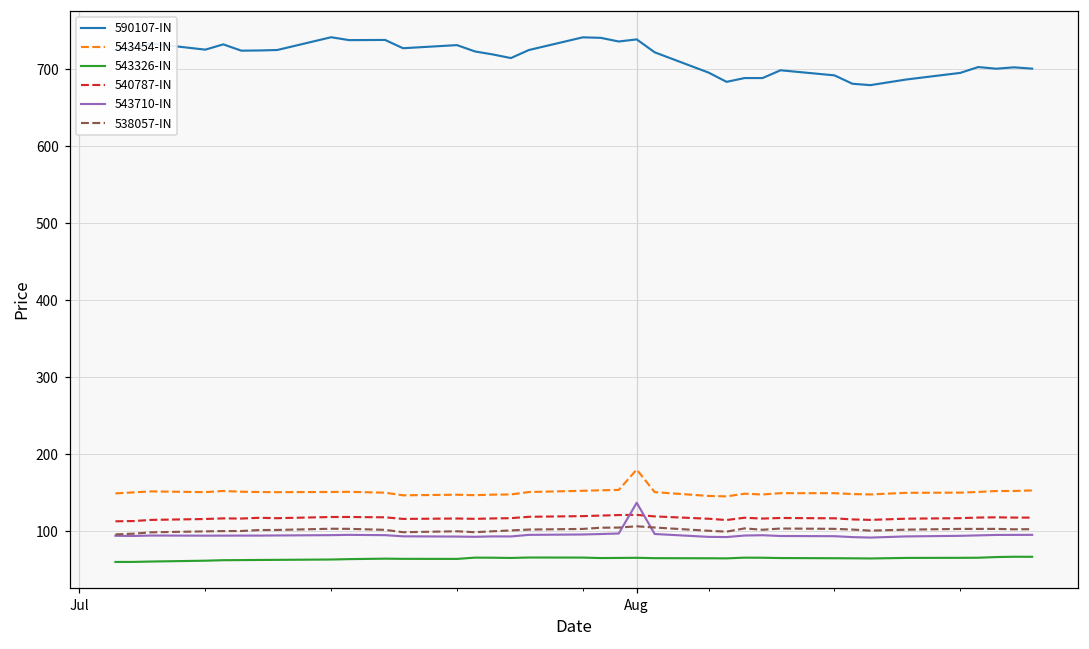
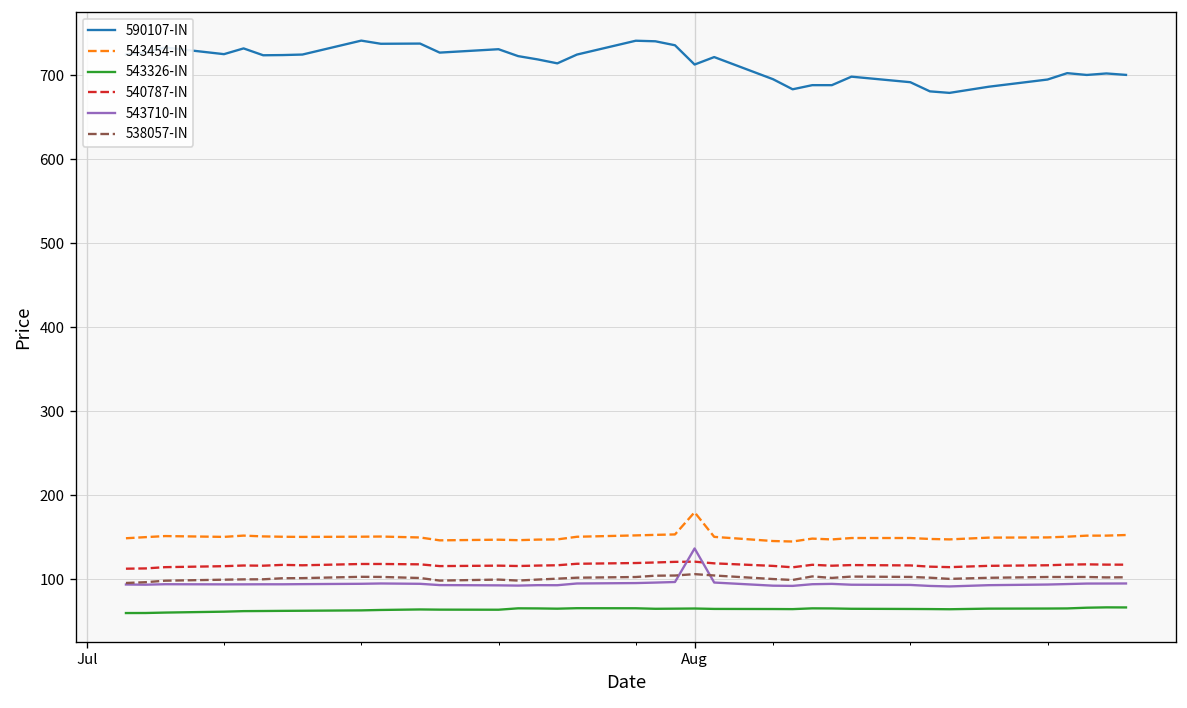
590107-IN, Aug: 740 -> 710
